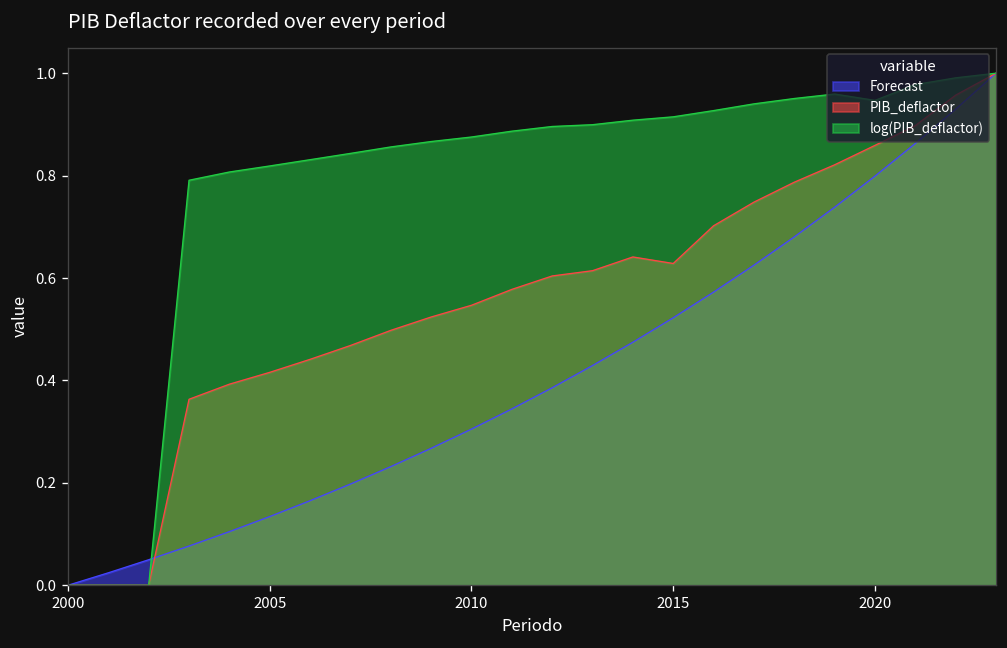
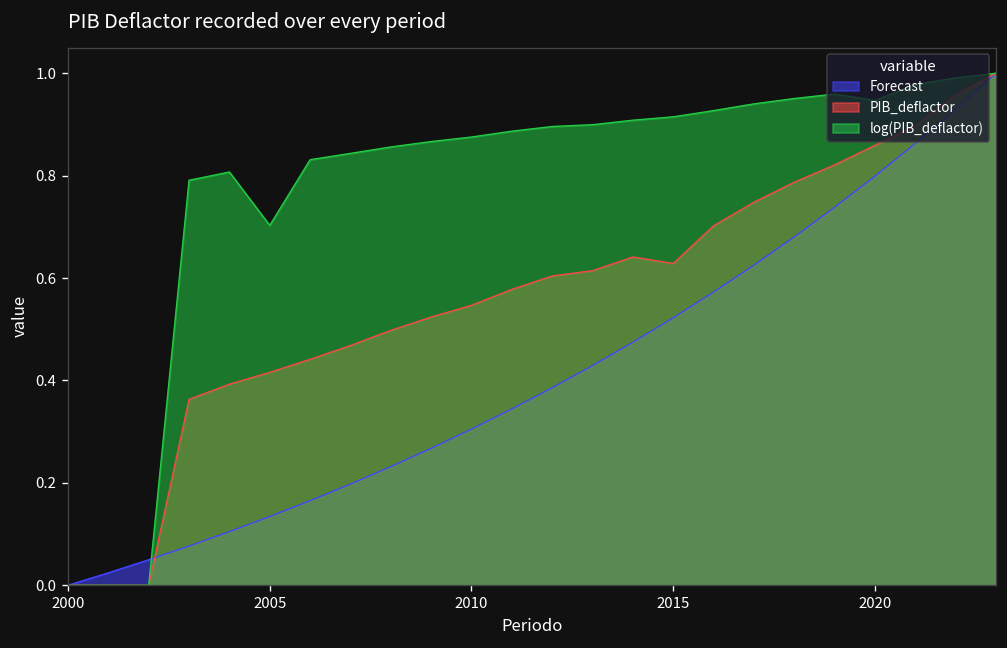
log(PIB_deflactor), 2005: 0.82 -> 0.70
